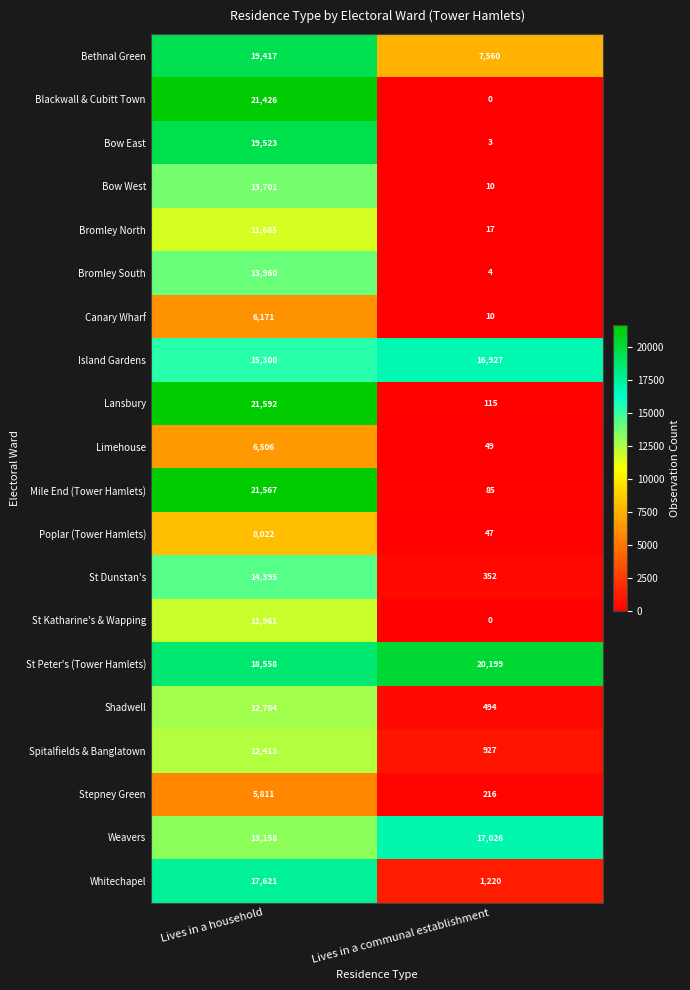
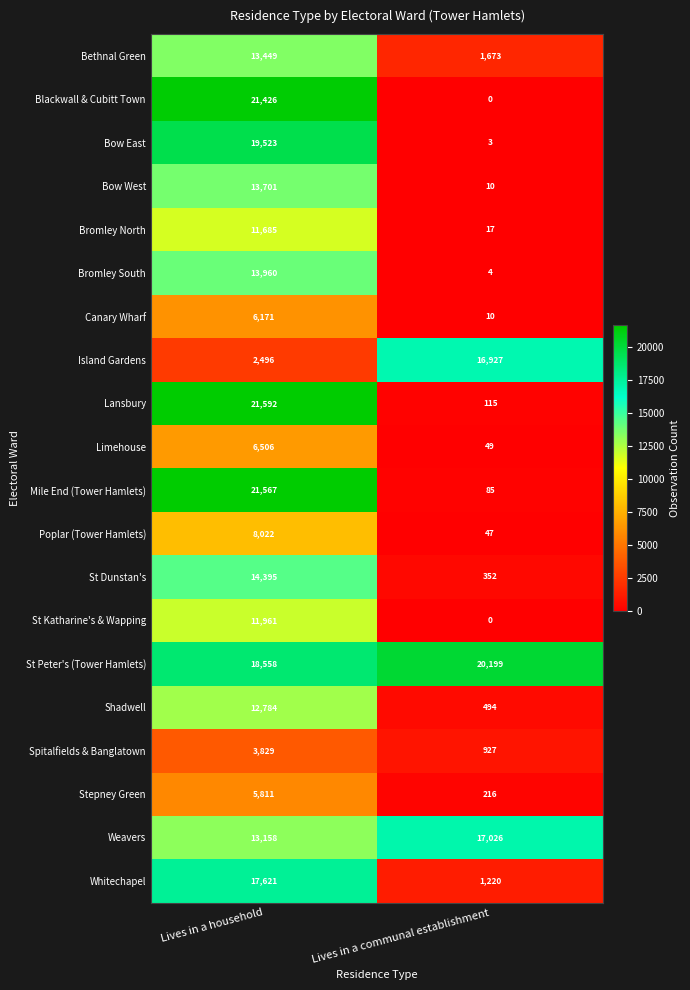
Bethnal Green, Lives in a household: 19,417 -> 13,449
Bethnal Green, Lives in a communal establishment: 7,560 -> 1,673
Island Gardens, Lives in a household: 15,300 -> 2,496
Spitalfields & Banglatown, Lives in a household: 12,413 -> 3,829
